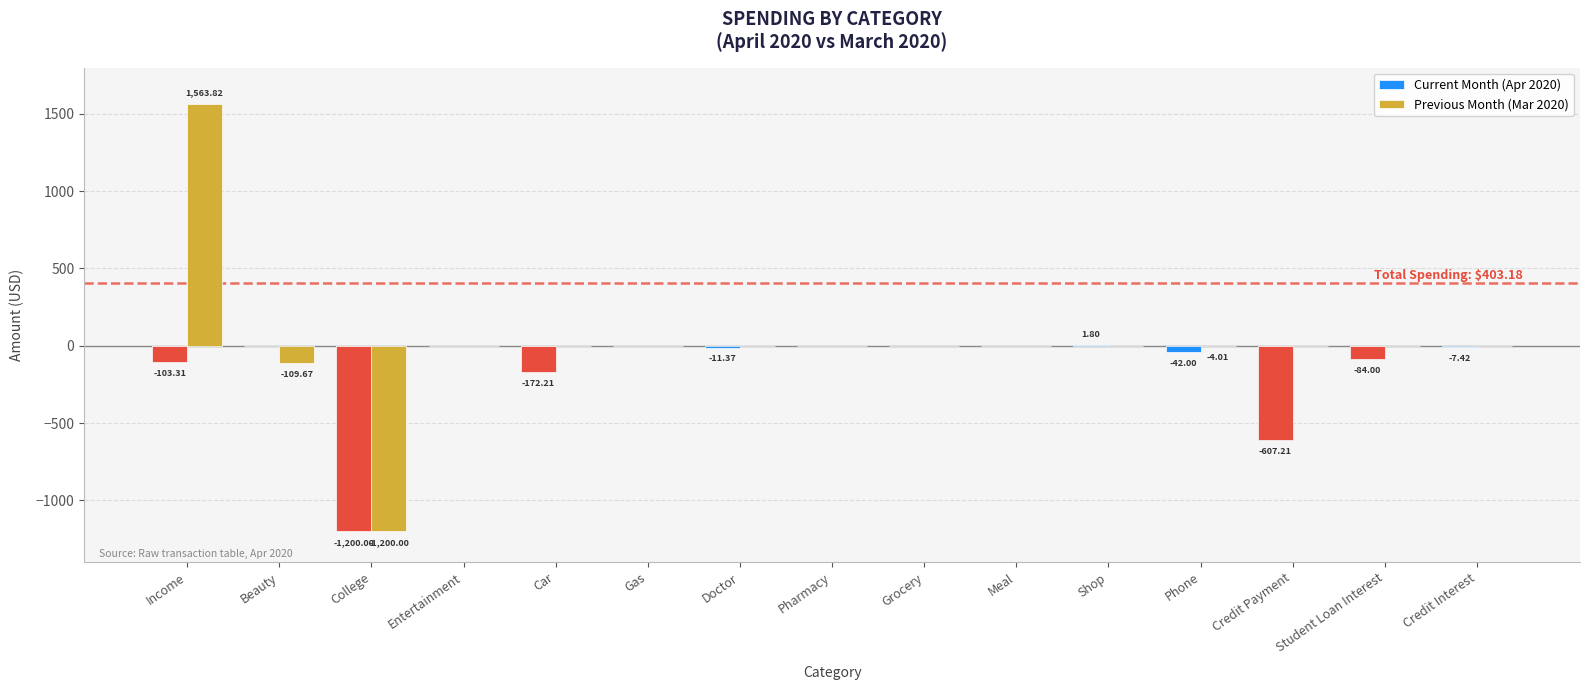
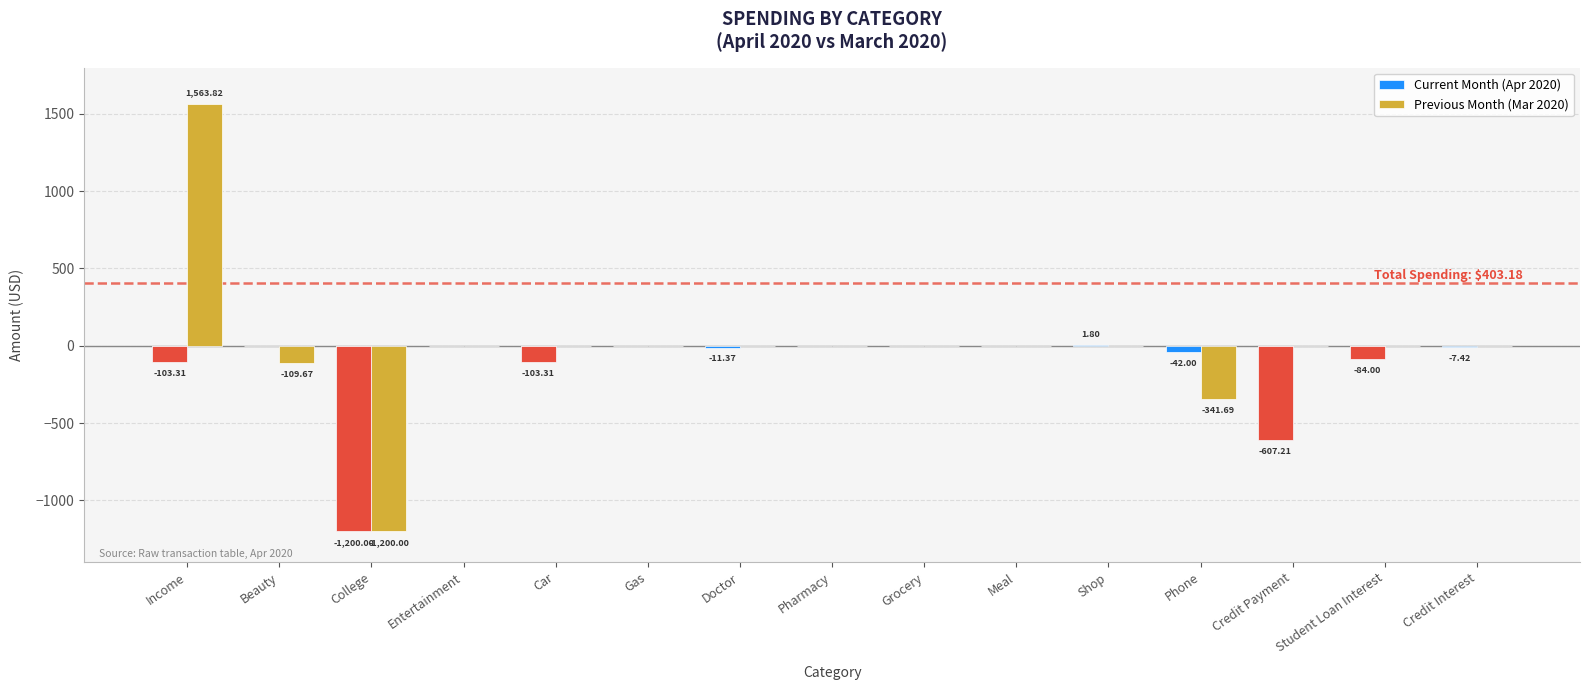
Current Month (Apr 2020), Car: -172.21 -> -103.31
Previous Month (Mar 2020), Phone: -4.01 -> -341.69
